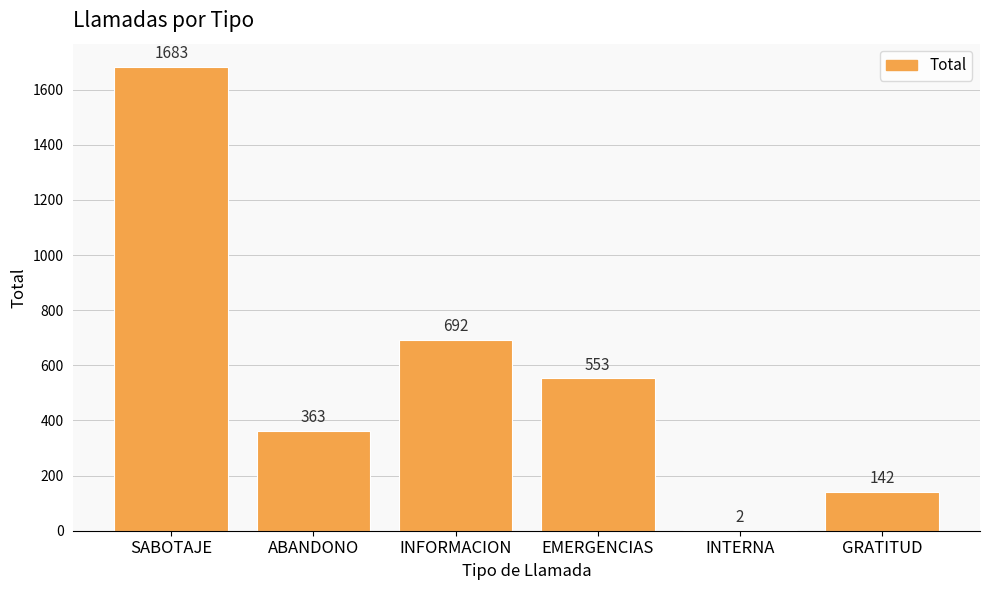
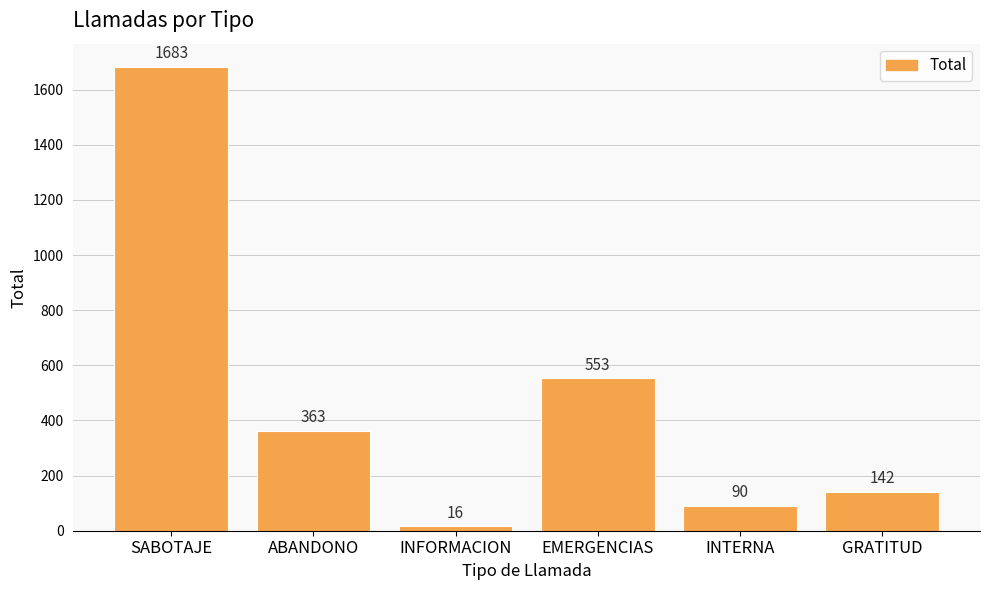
INFORMACION: 692 -> 16
INTERNA: 2 -> 90
